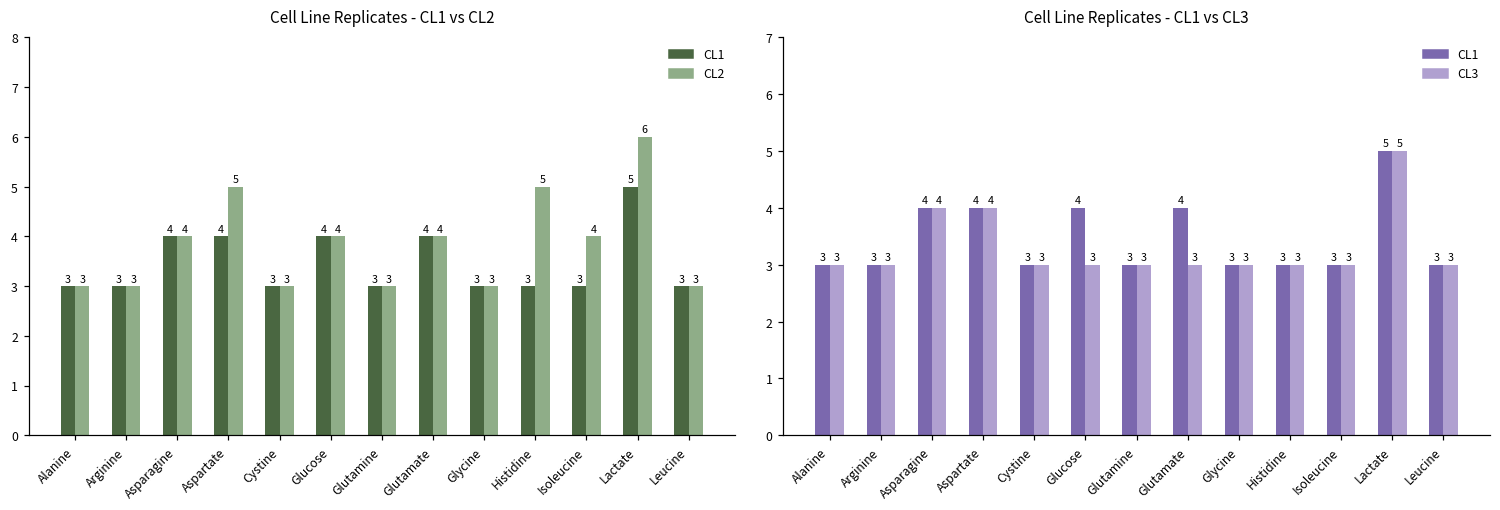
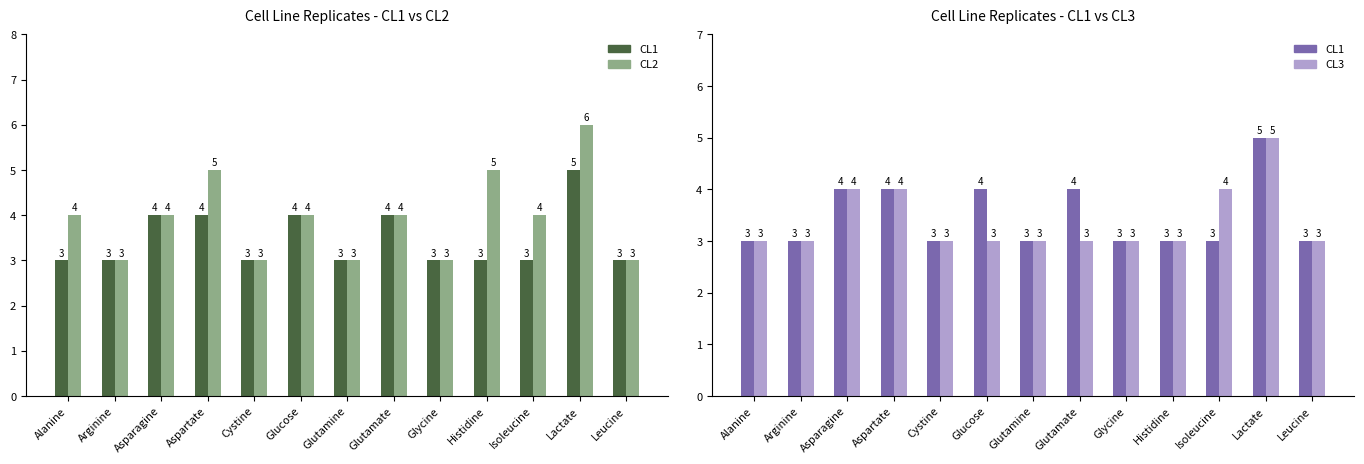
Cell Line Replicates - CL1 vs CL2, CL2, Alanine: 3 -> 4
Cell Line Replicates - CL1 vs CL3, CL3, Isoleucine: 3 -> 4
